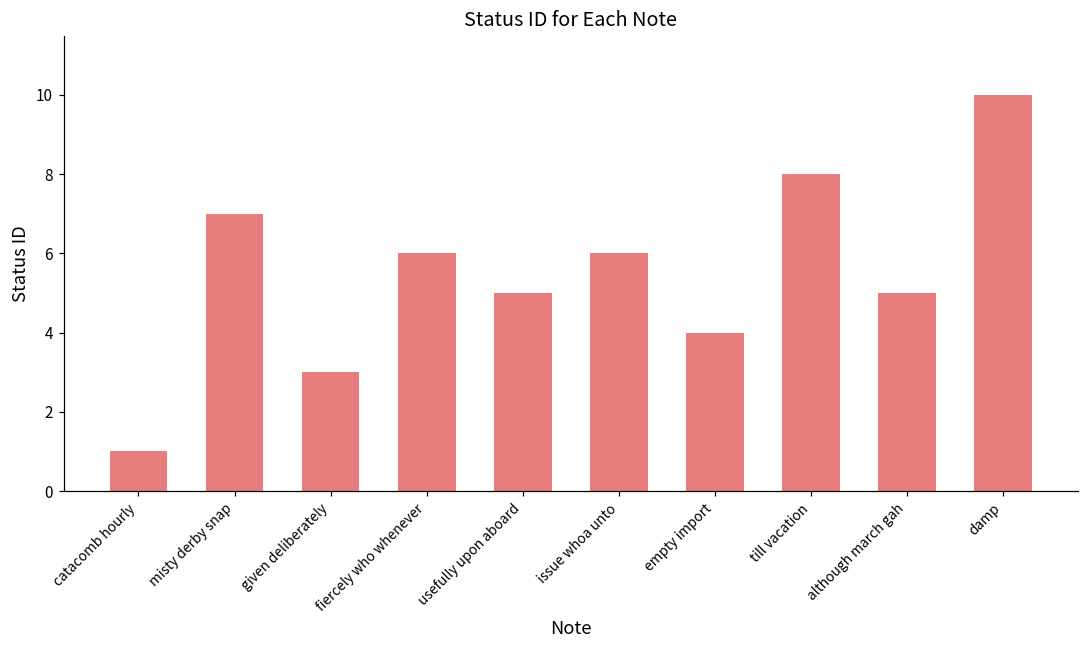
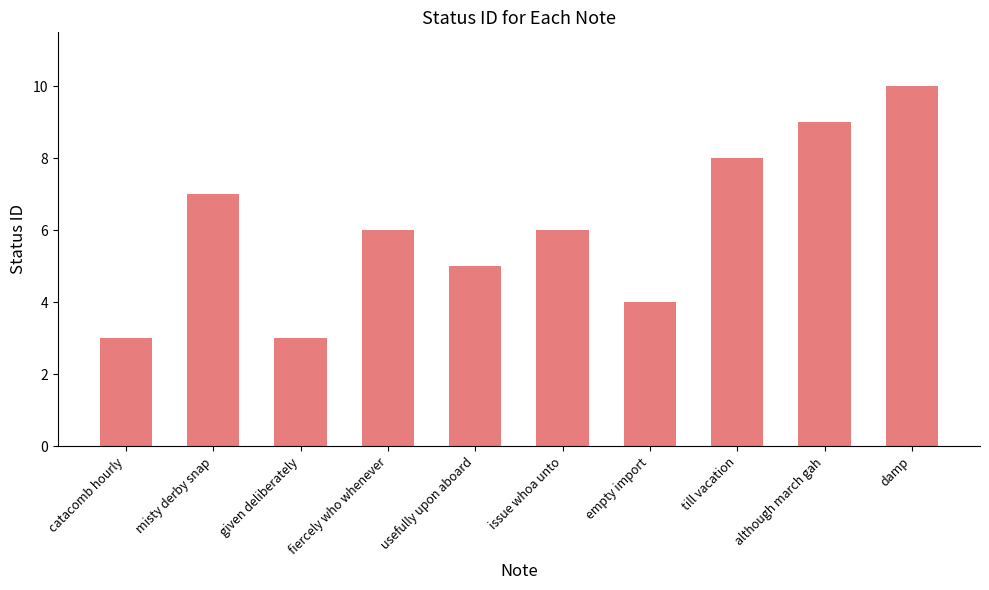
catacomb hourly: 1 -> 3
although march gah: 5 -> 9
